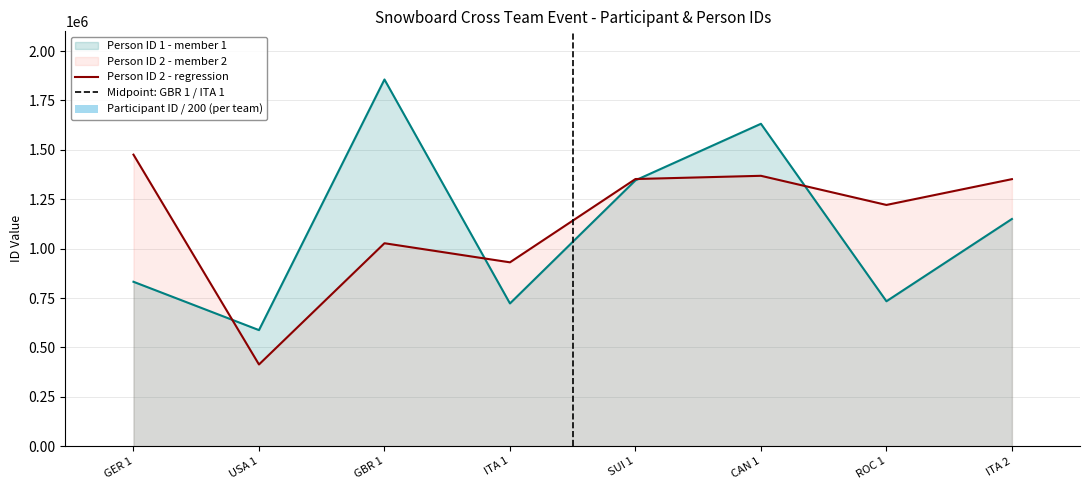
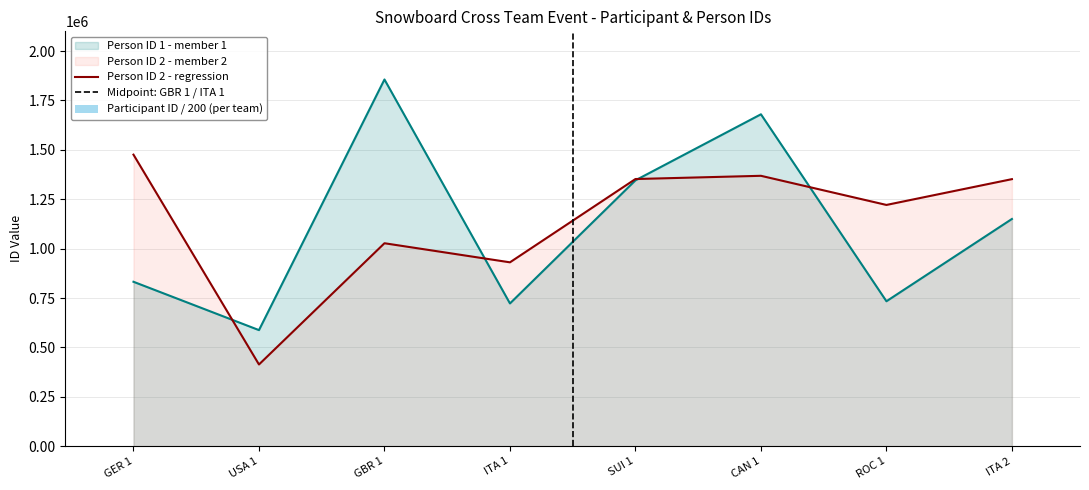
Person ID 1 - member 1, CAN 1: 1630000 -> 1680000
